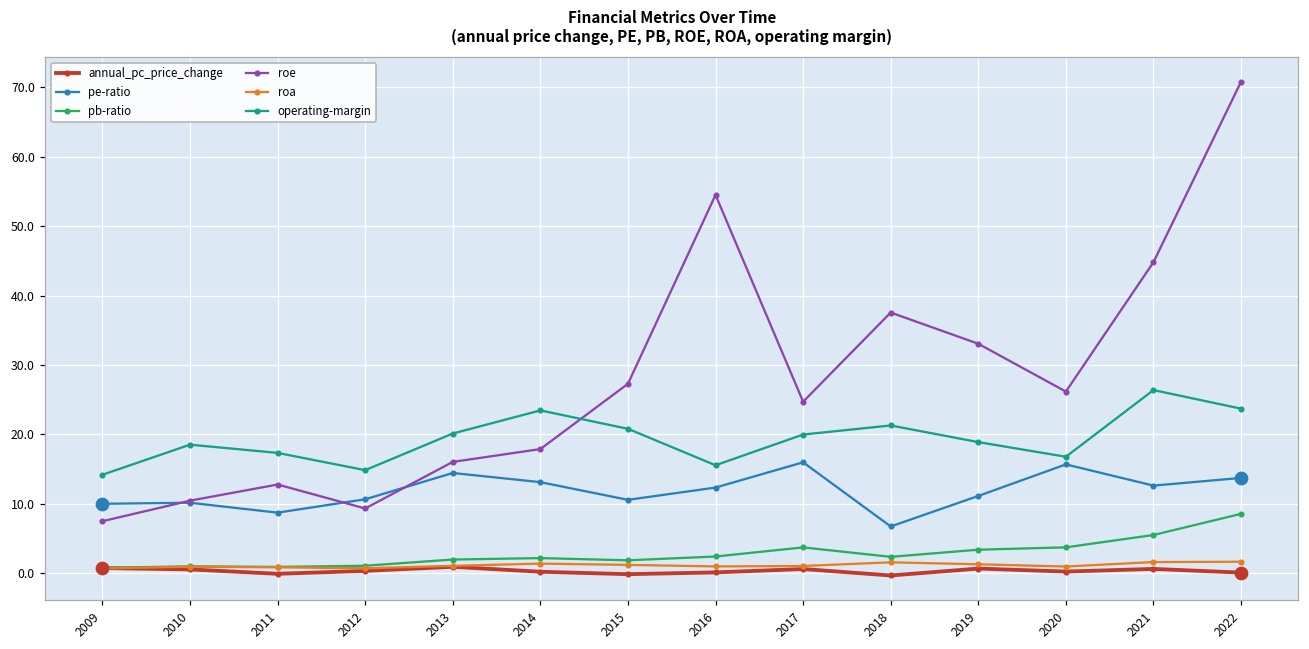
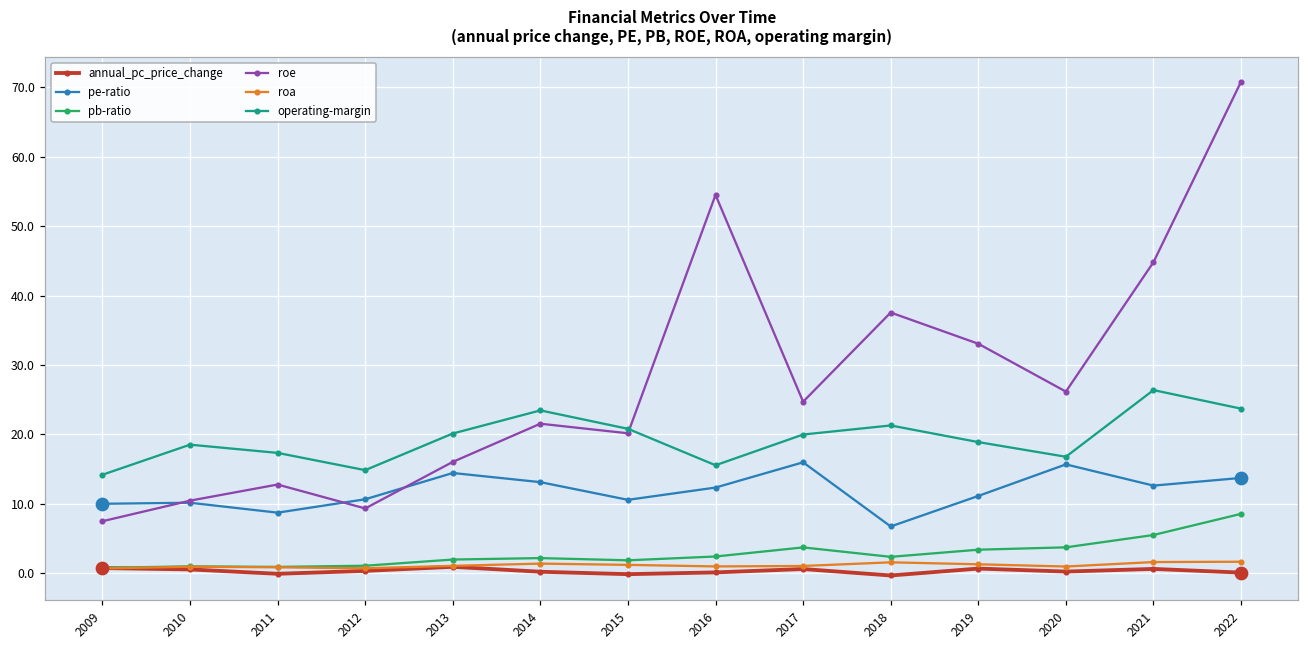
roe, 2014: 18 -> 22
roe, 2015: 27 -> 20
